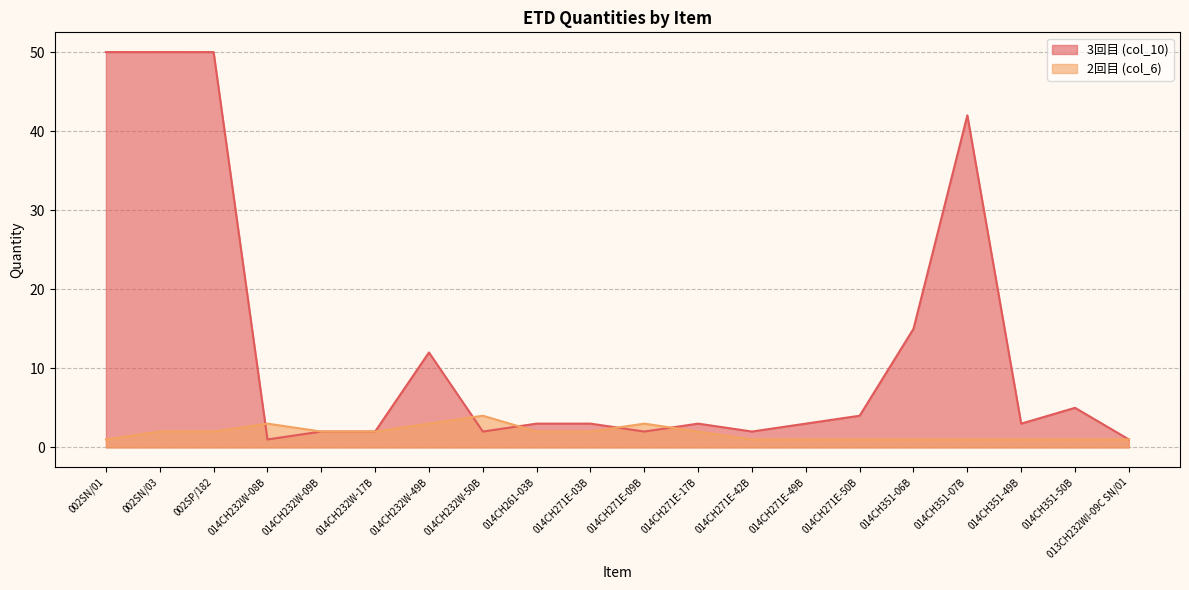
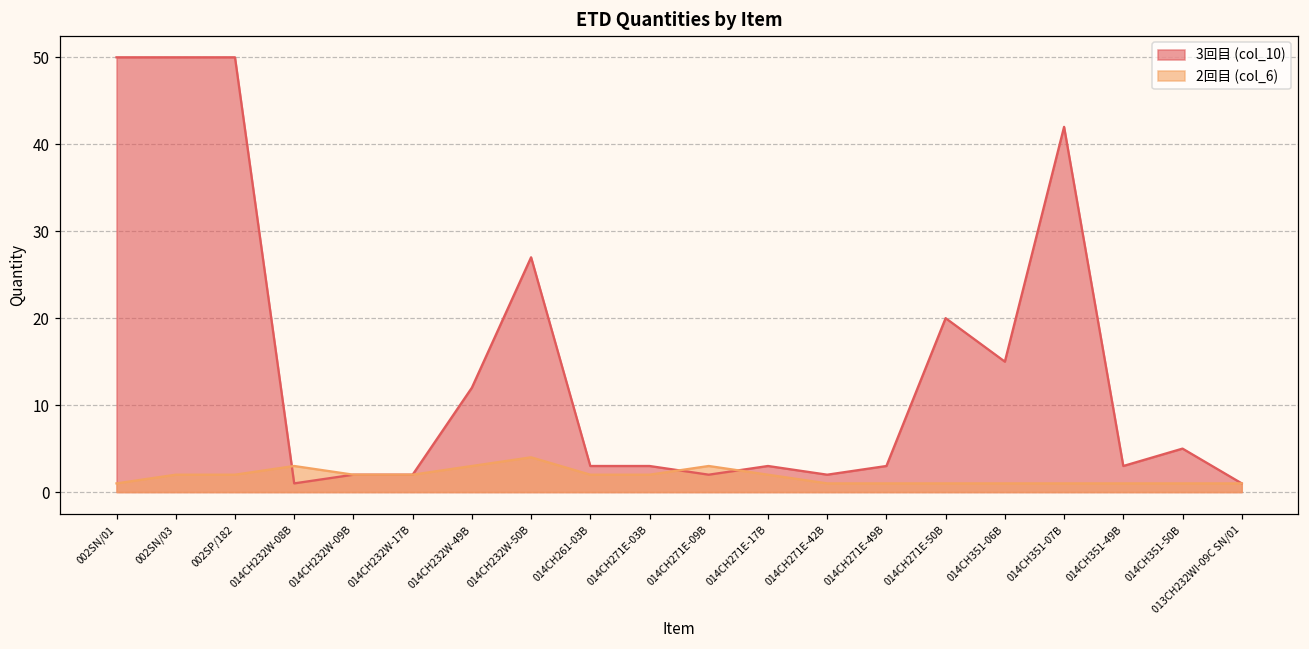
3回目 (col_10), 014CH232W-50B: 2 -> 27
3回目 (col_10), 014CH271E-50B: 4 -> 20
